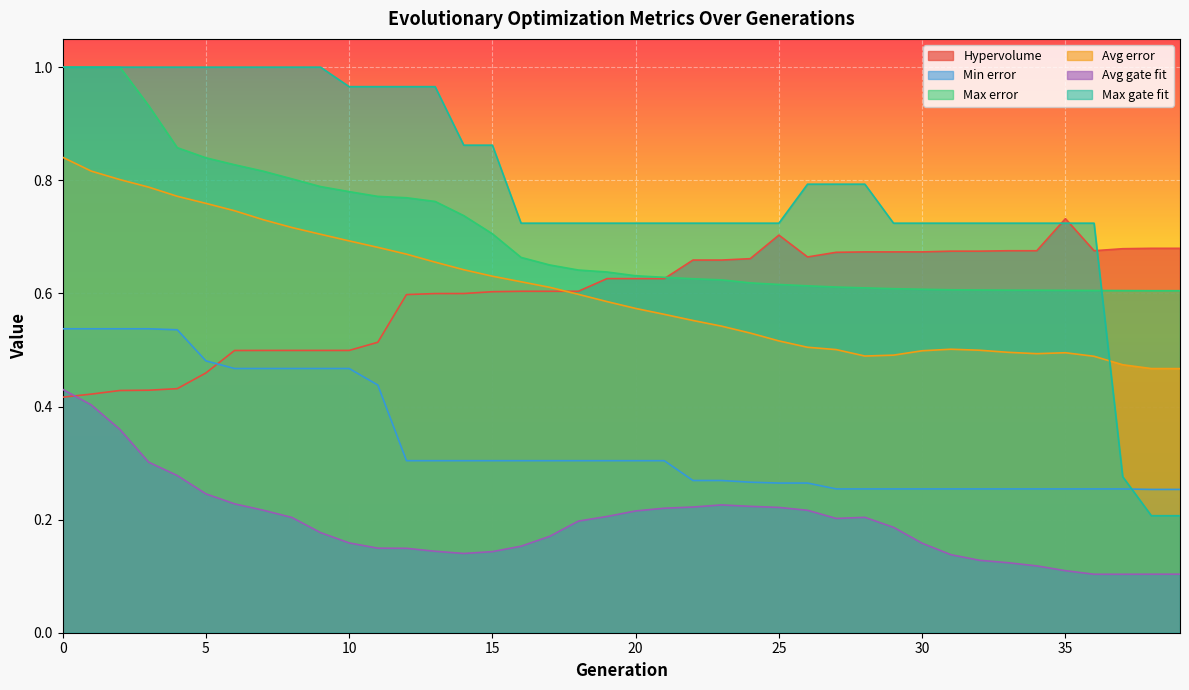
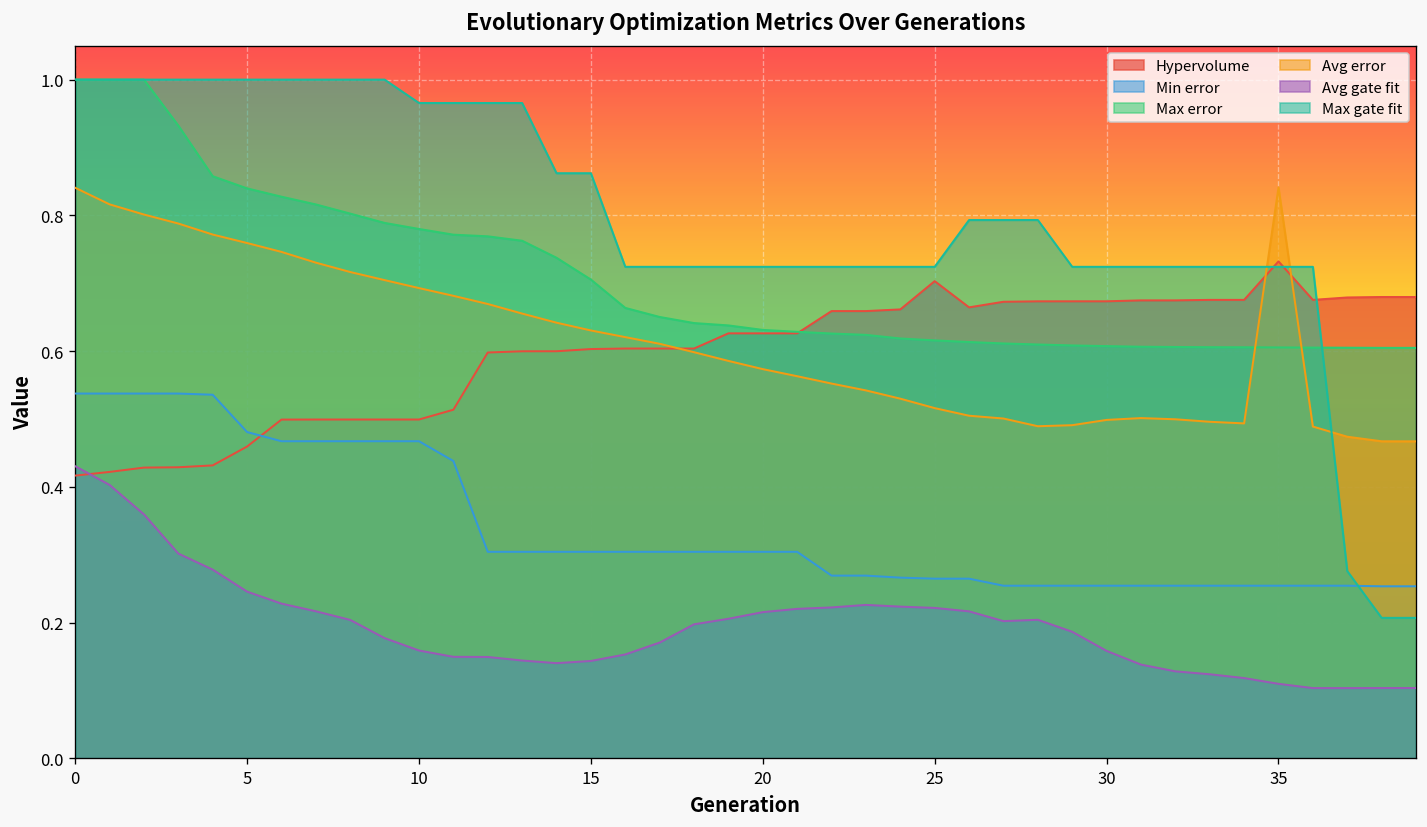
Avg error, 35: 0.50 -> 0.84
